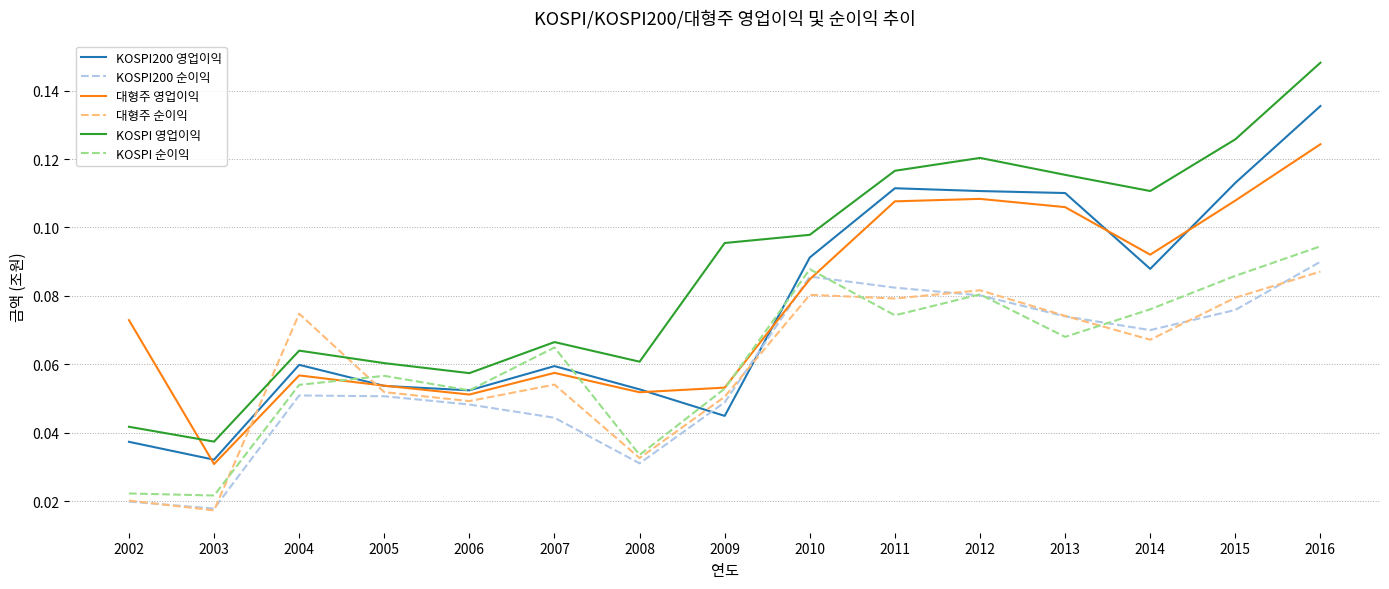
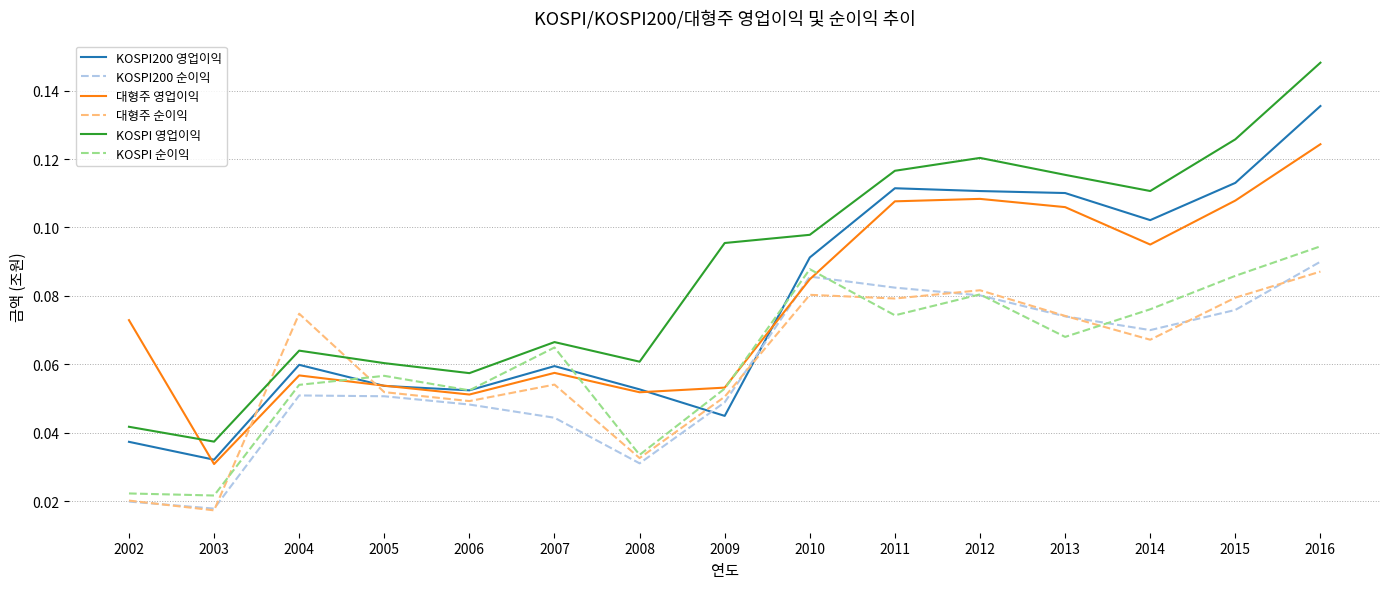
KOSPI200 영업이익, 2014: 0.088 -> 0.102
대형주 영업이익, 2014: 0.092 -> 0.095
